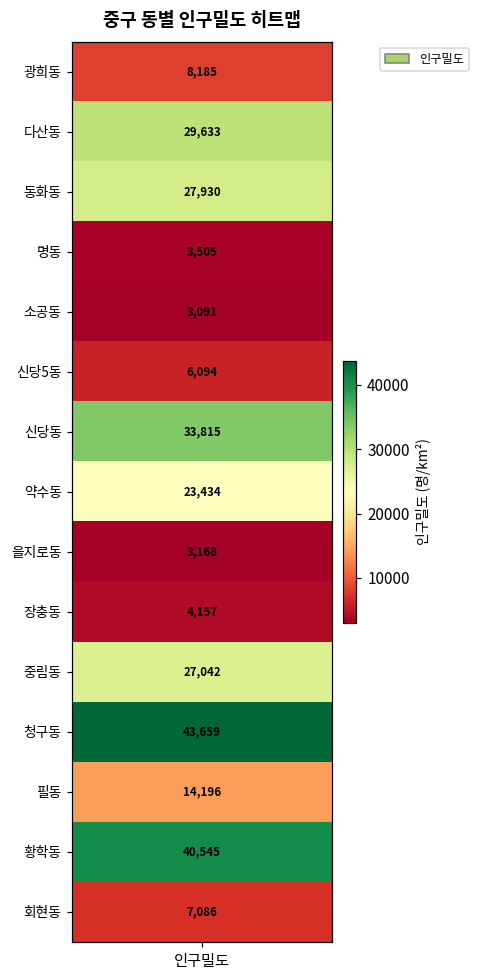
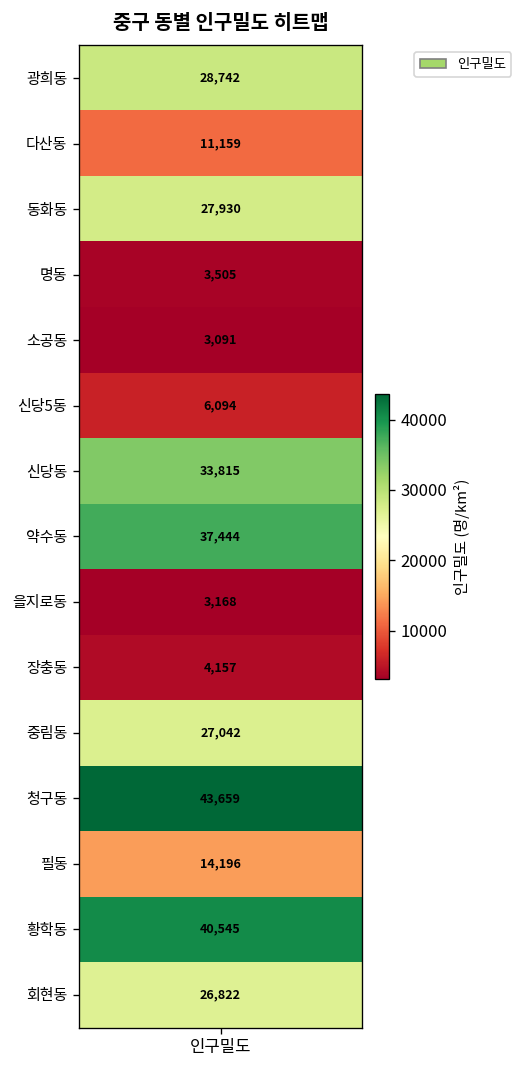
광희동, 인구밀도: 8,185 -> 28,742
다산동, 인구밀도: 29,633 -> 11,159
약수동, 인구밀도: 23,434 -> 37,444
회현동, 인구밀도: 7,086 -> 26,822
